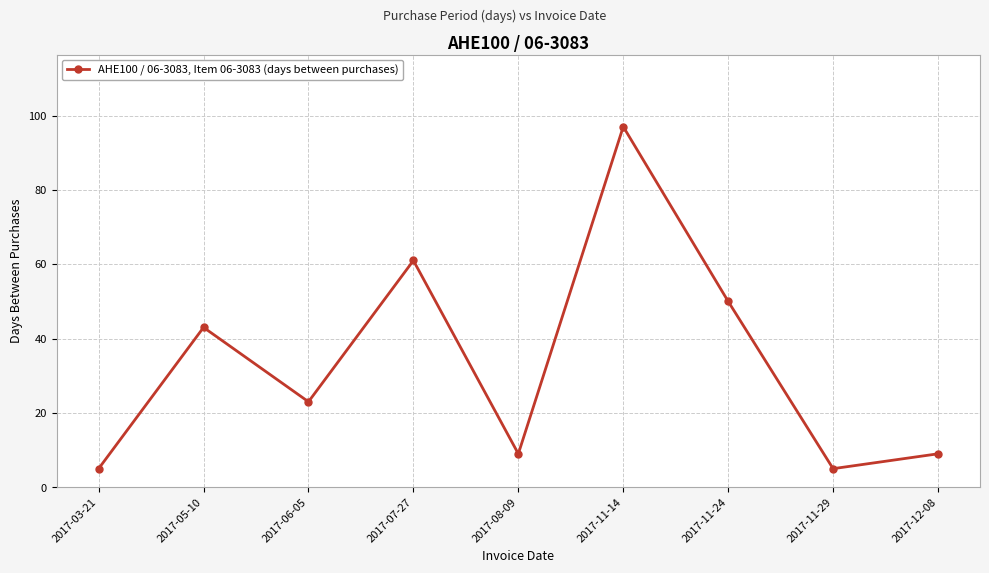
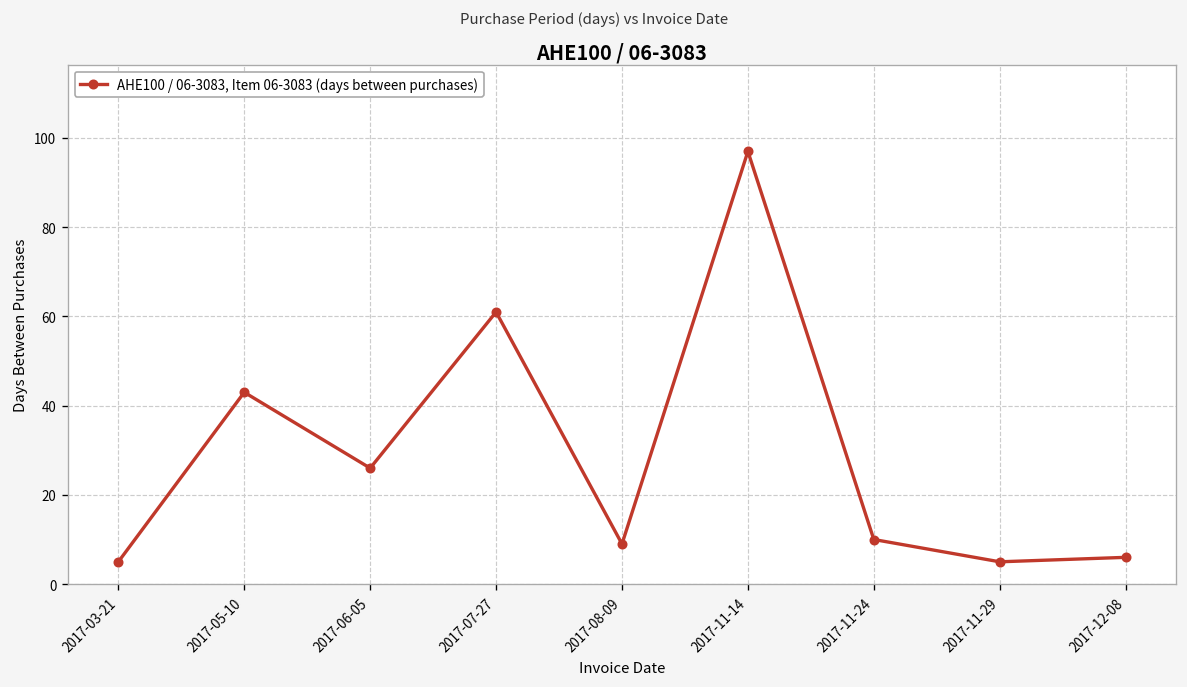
2017-06-05: 23 -> 26
2017-11-24: 50 -> 10
2017-12-08: 9 -> 6
